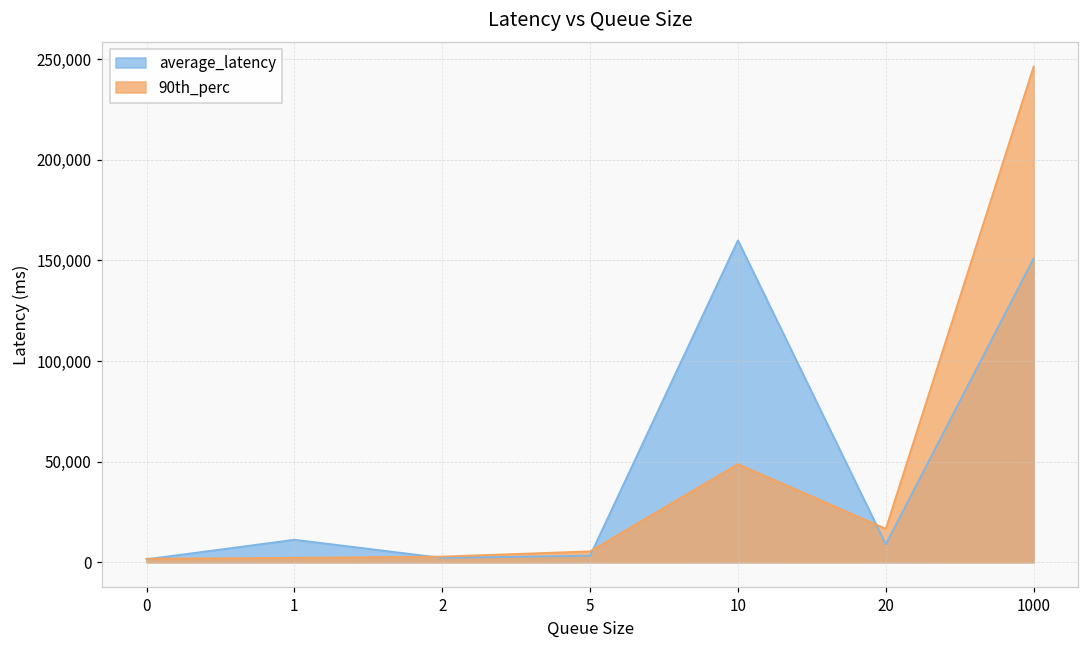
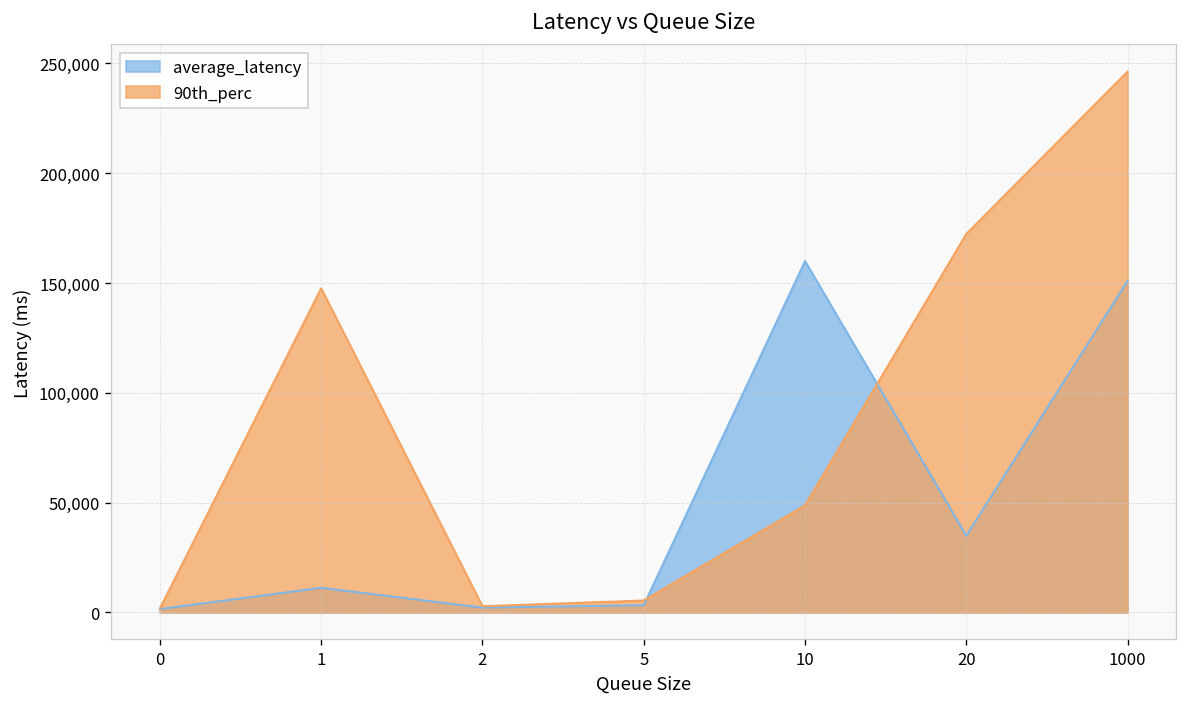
90th_perc, 1: 2,000 -> 148,000
average_latency, 20: 9,000 -> 35,000
90th_perc, 20: 17,000 -> 172,000
